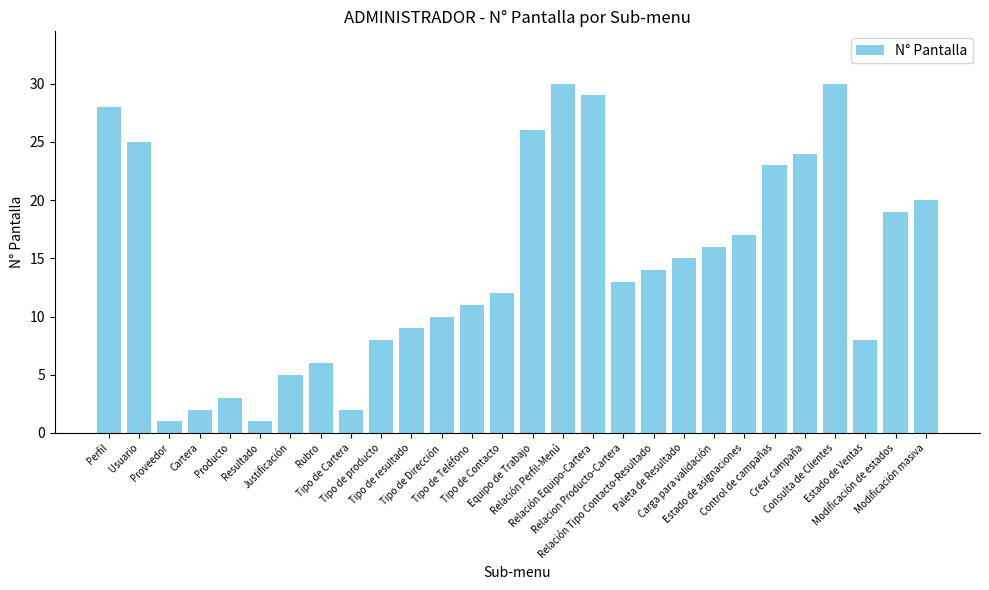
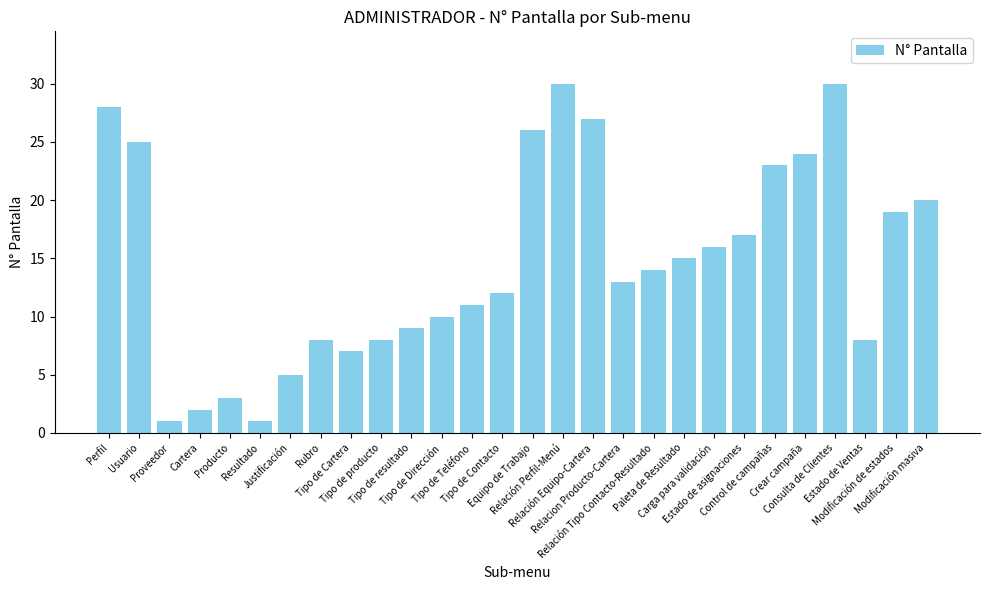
Rubro: 6 -> 8
Tipo de Cartera: 2 -> 7
Relación Equipo-Cartera: 29 -> 27
